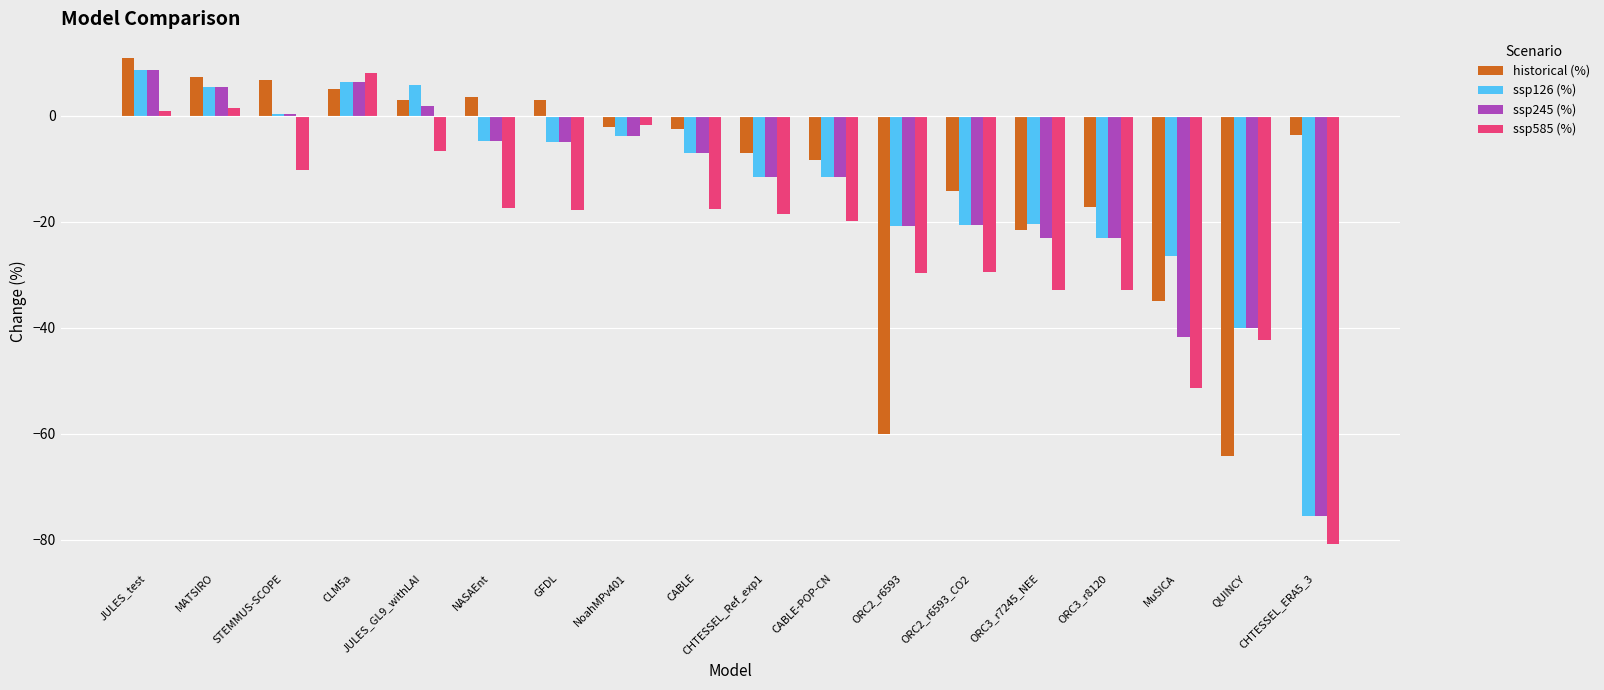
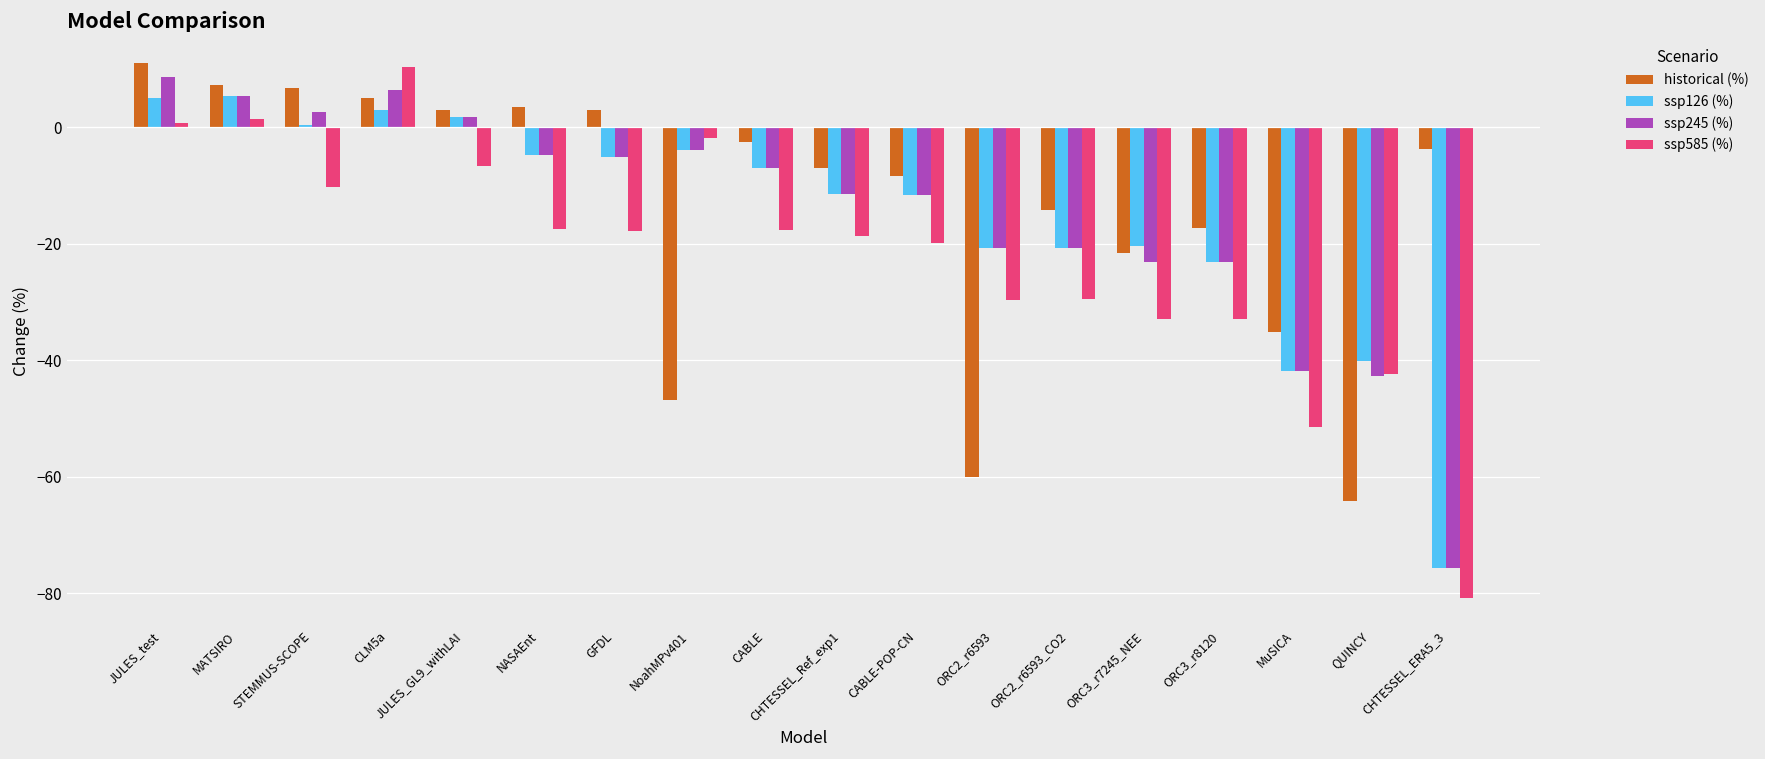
ssp126 (%), JULES_test: 9 -> 5
ssp245 (%), STEMMUS-SCOPE: 0 -> 3
ssp126 (%), CLM5a: 6 -> 3
ssp585 (%), CLM5a: 8 -> 10
ssp126 (%), JULES_GL9_withLAI: 6 -> 2
historical (%), NoahMPv401: -2 -> -47
ssp126 (%), MuSICA: -27 -> -42
ssp245 (%), QUINCY: -40 -> -43
